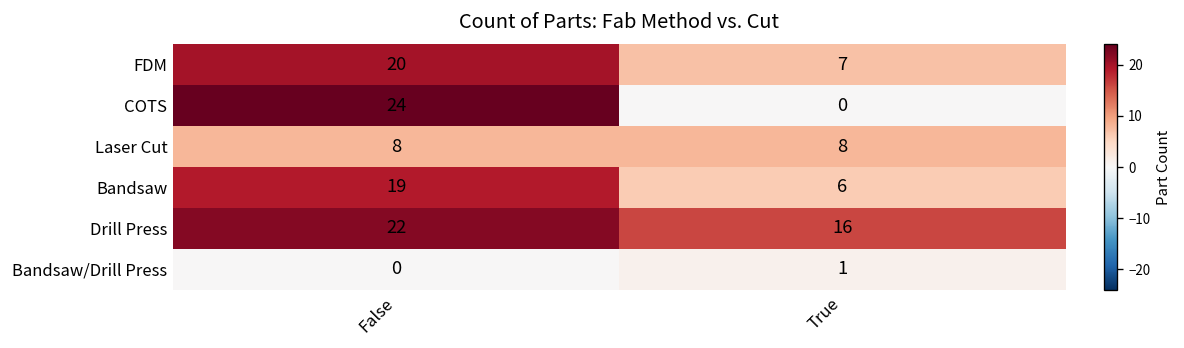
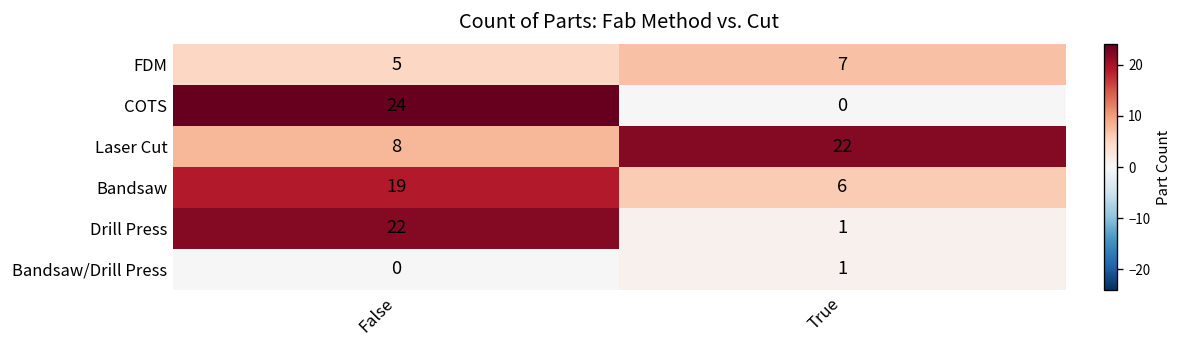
FDM, False: 20 -> 5
Laser Cut, True: 8 -> 22
Drill Press, True: 16 -> 1
